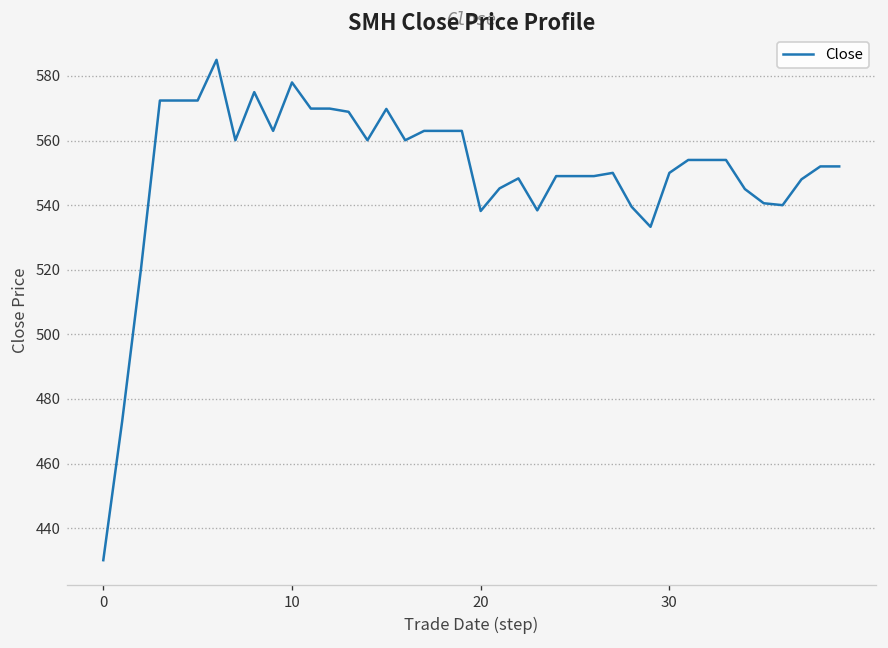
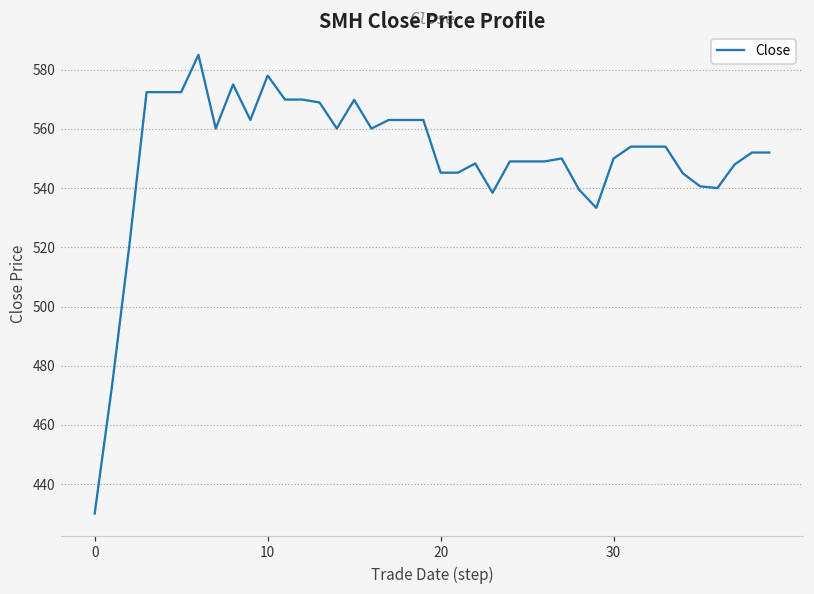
20: 538 -> 545
